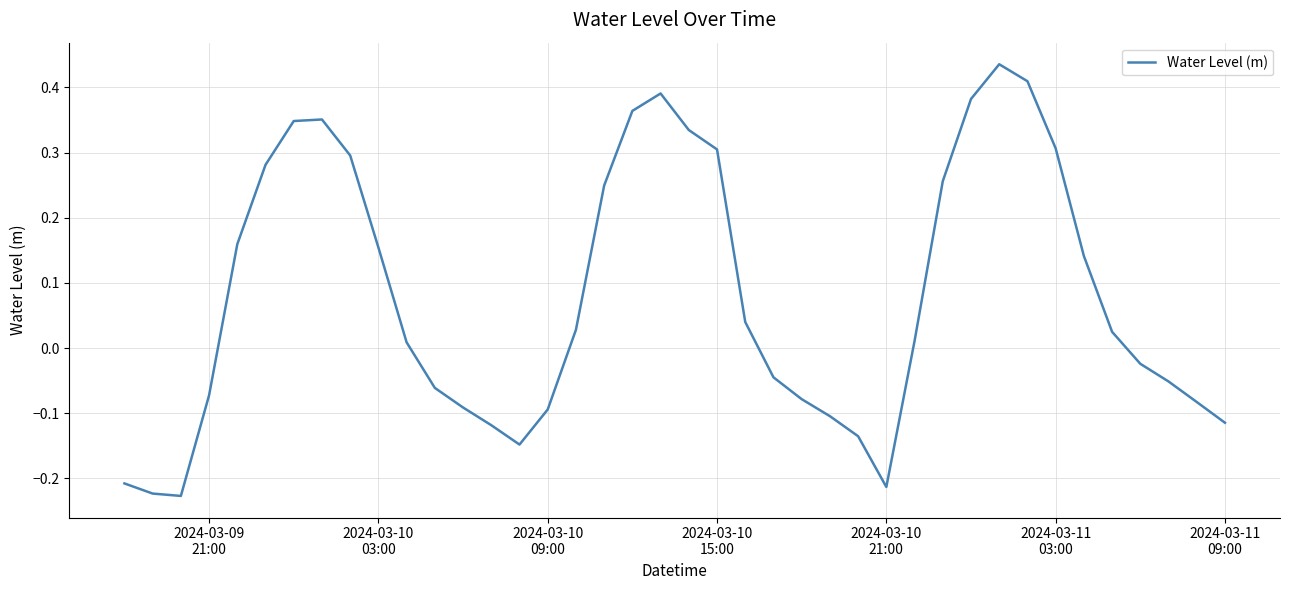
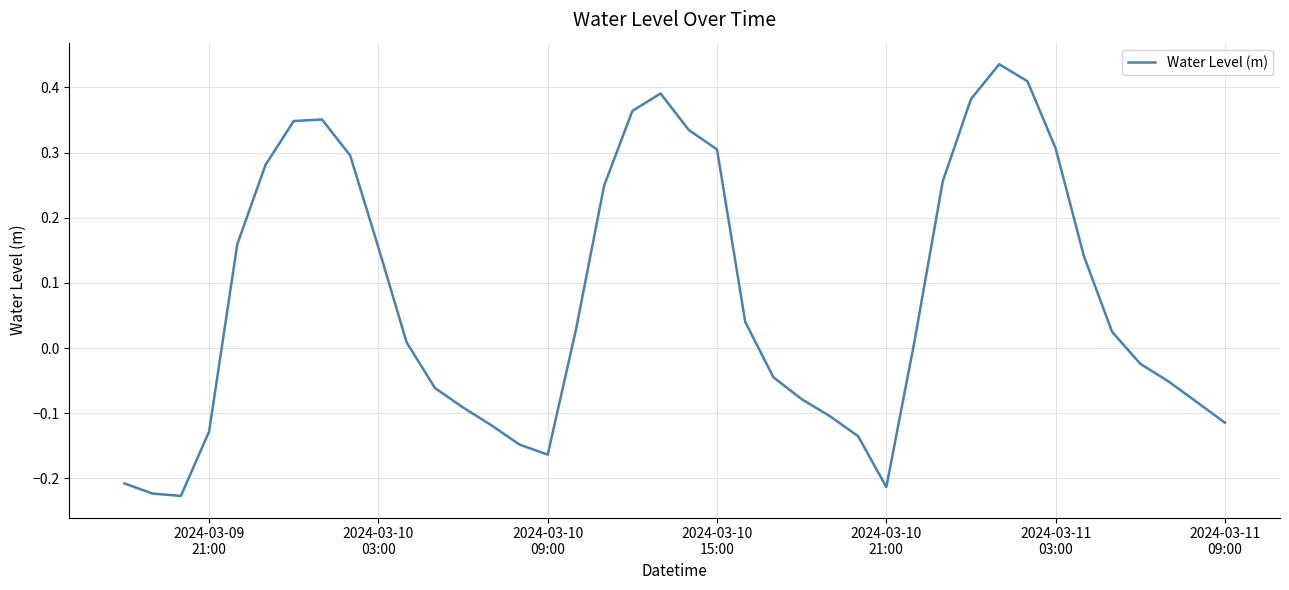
2024-03-09 21:00: -0.07 -> -0.13
2024-03-10 09:00: -0.09 -> -0.16
